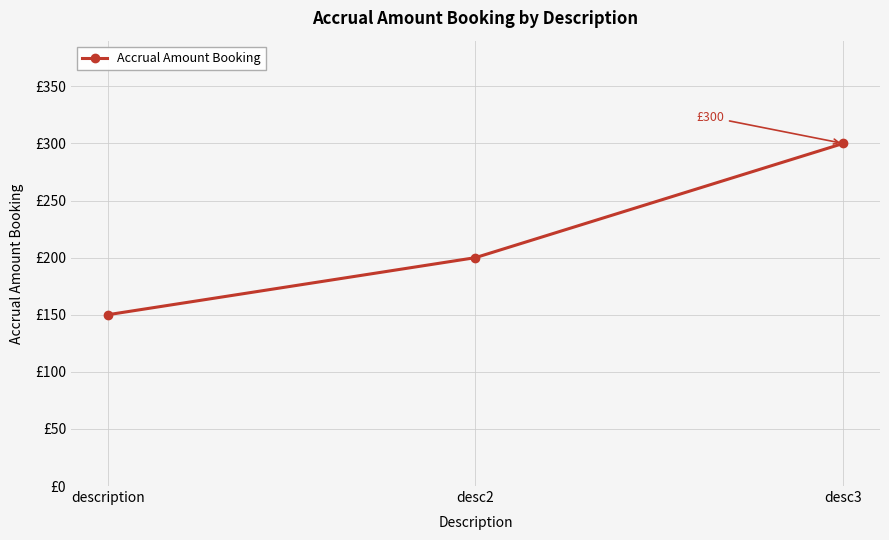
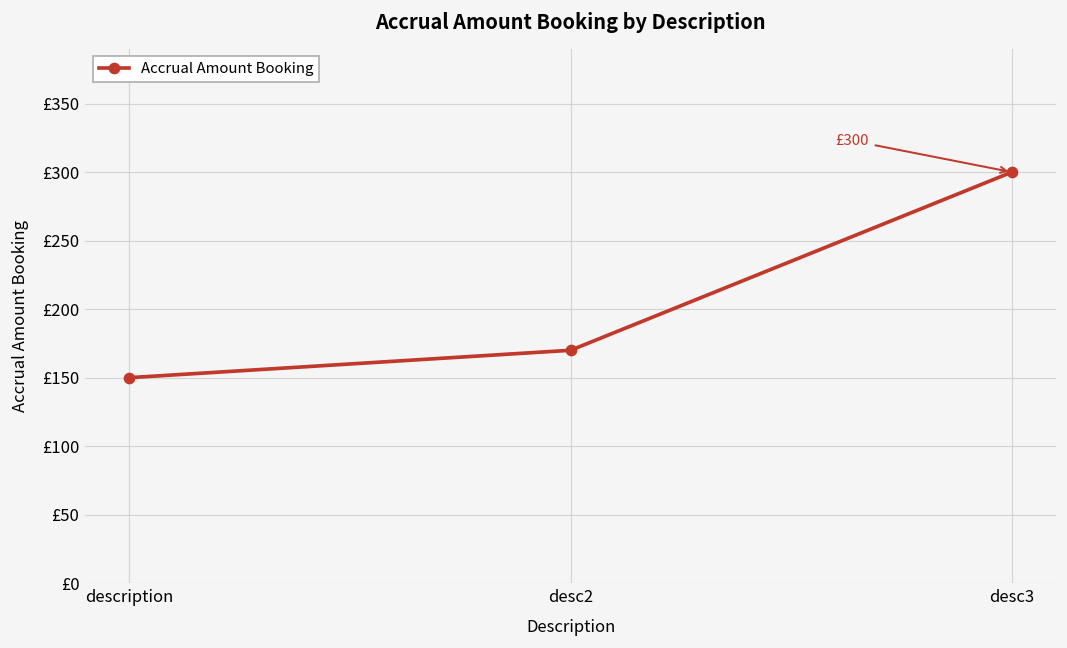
desc2: £200 -> £170
